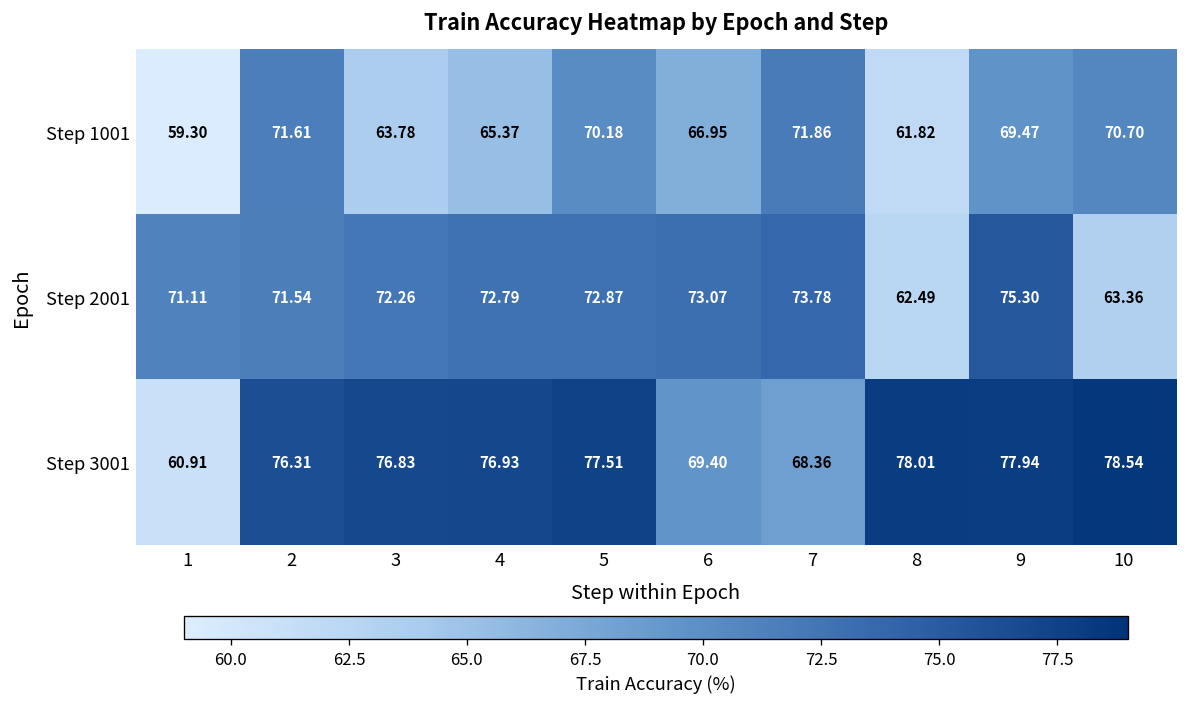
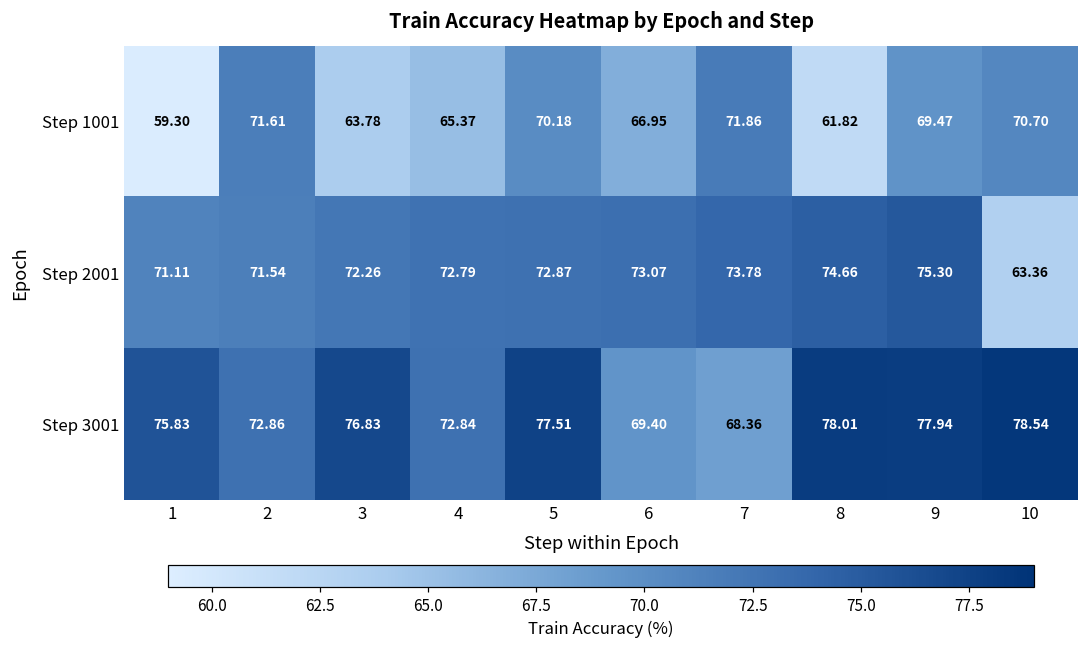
Step 2001, 8: 62.49 -> 74.66
Step 3001, 1: 60.91 -> 75.83
Step 3001, 2: 76.31 -> 72.86
Step 3001, 4: 76.93 -> 72.84
